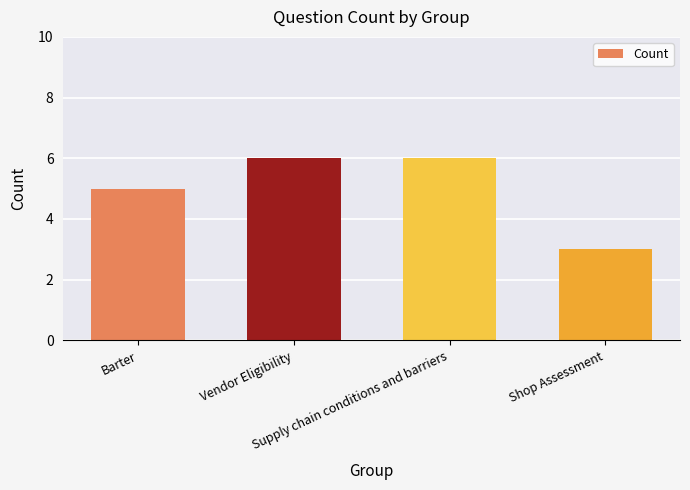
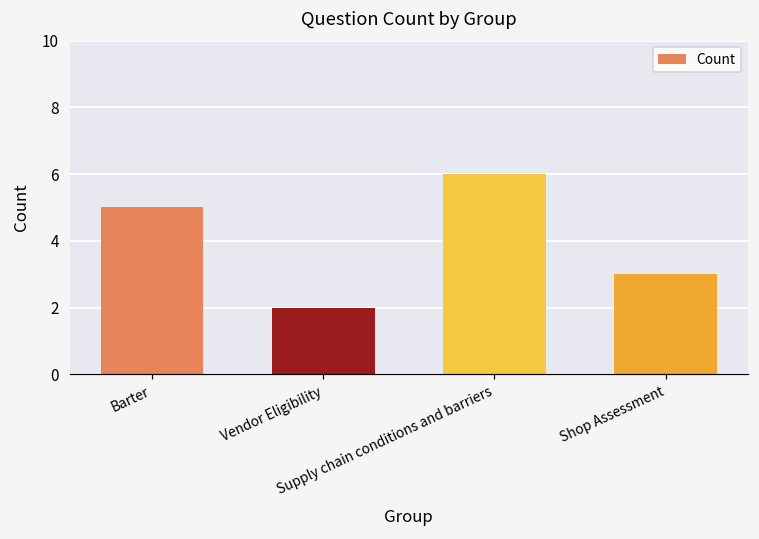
Vendor Eligibility: 6 -> 2
